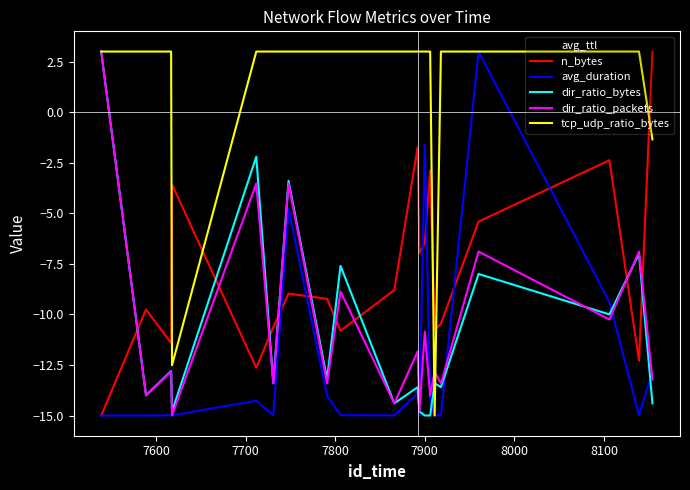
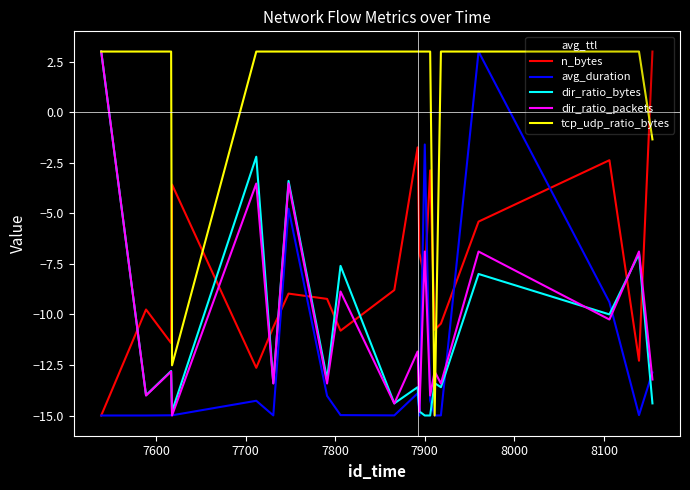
n_bytes, 7900: -6.5 -> -8.2
dir_ratio_packets, 7900: -10.8 -> -6.9
